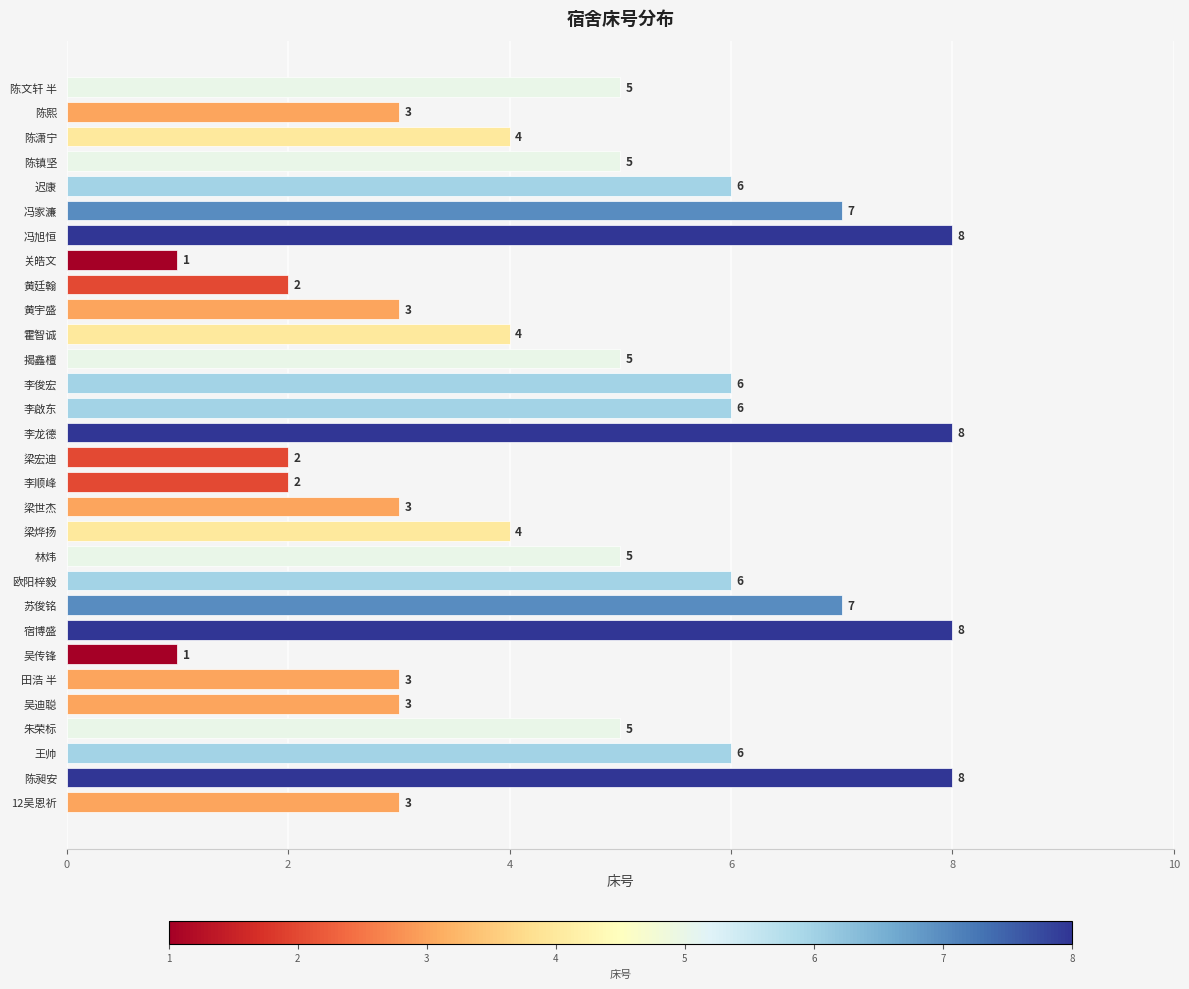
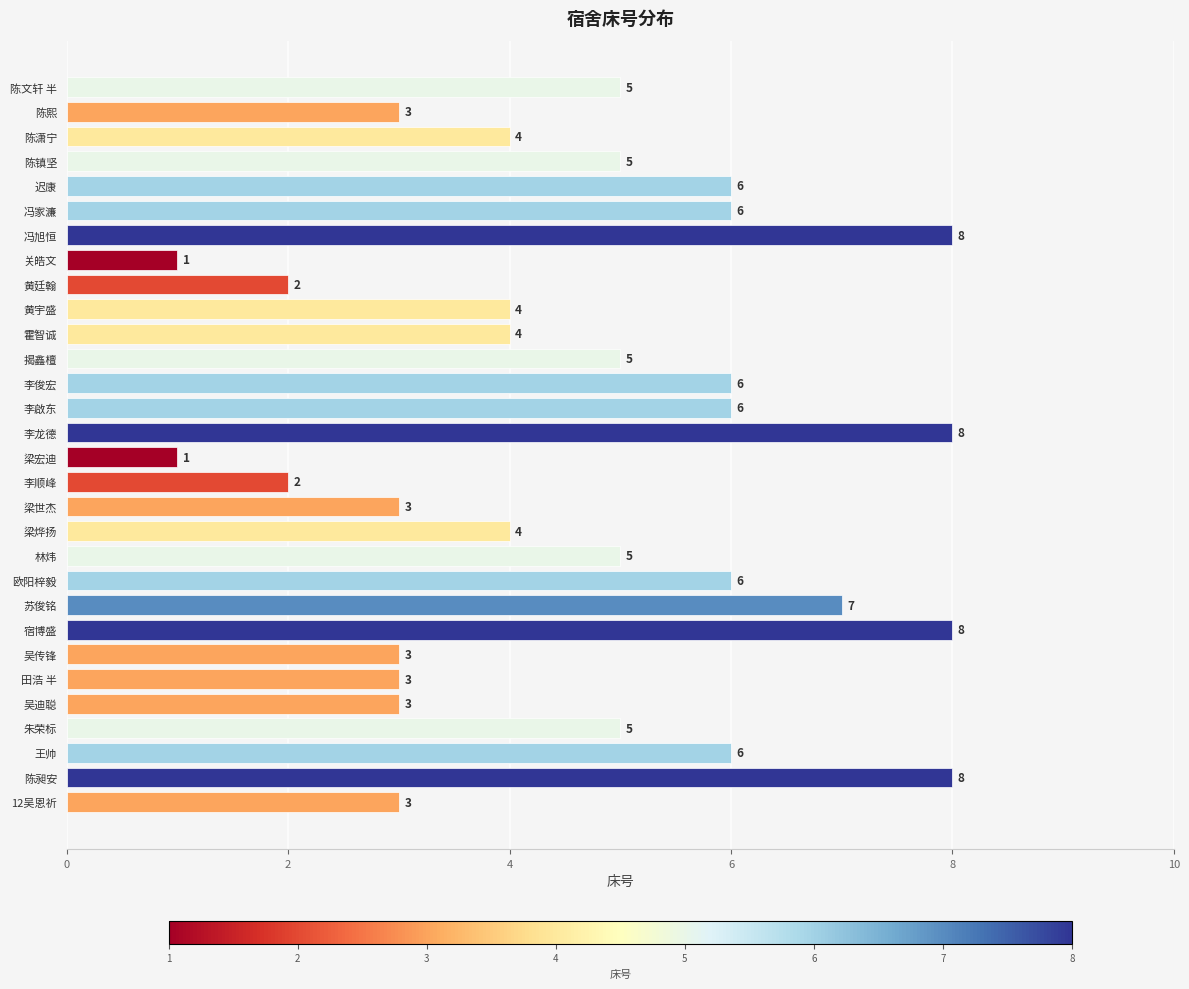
冯家濂: 7 -> 6
黄宇盛: 3 -> 4
梁宏迪: 2 -> 1
吴传锋: 1 -> 3
